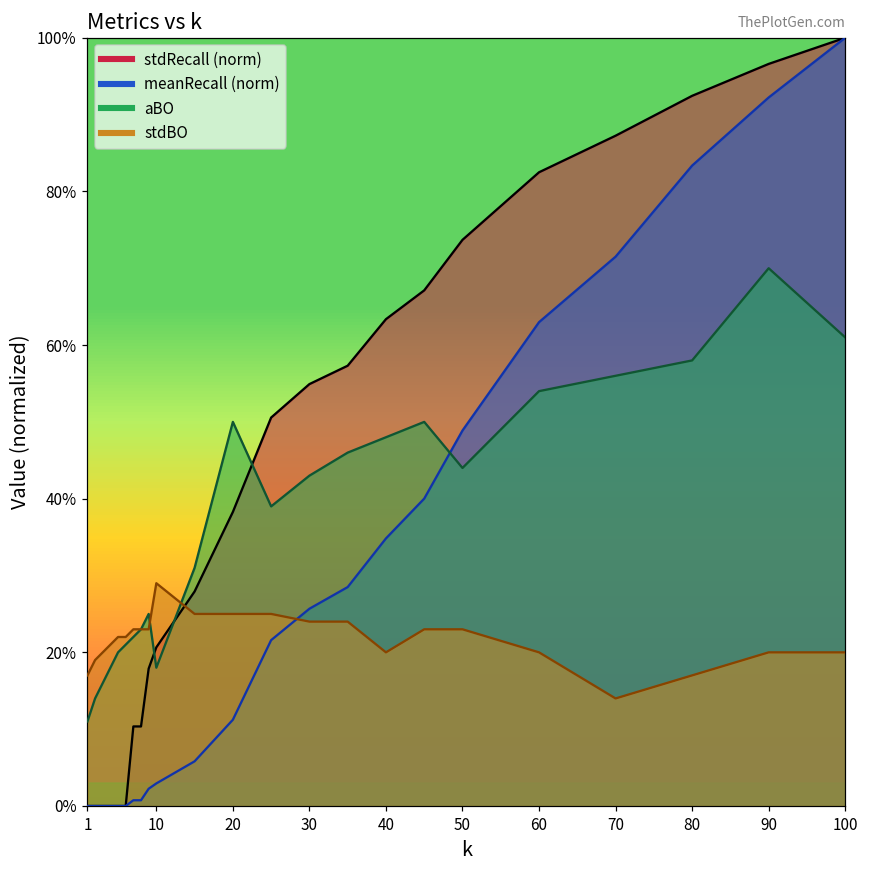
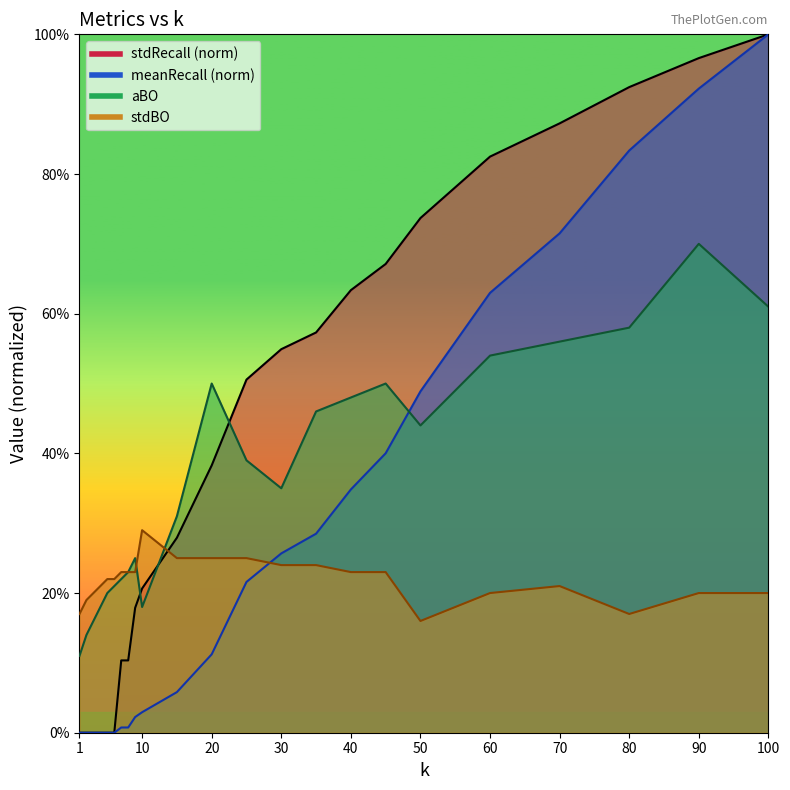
aBO, 30: 43% -> 35%
stdBO, 40: 20% -> 23%
stdBO, 50: 23% -> 16%
stdBO, 70: 14% -> 21%
